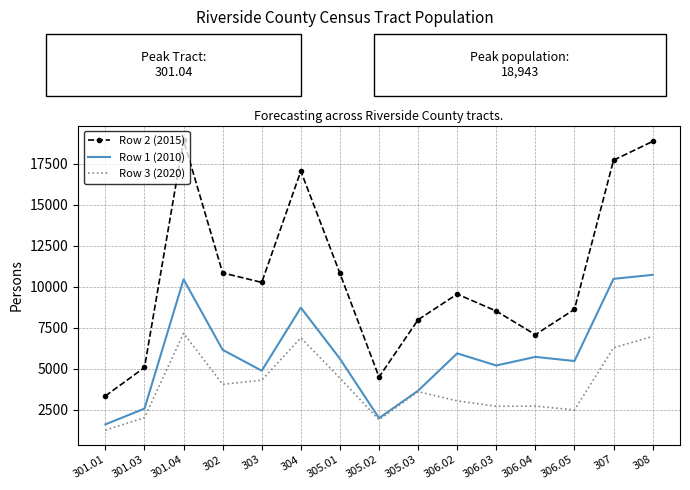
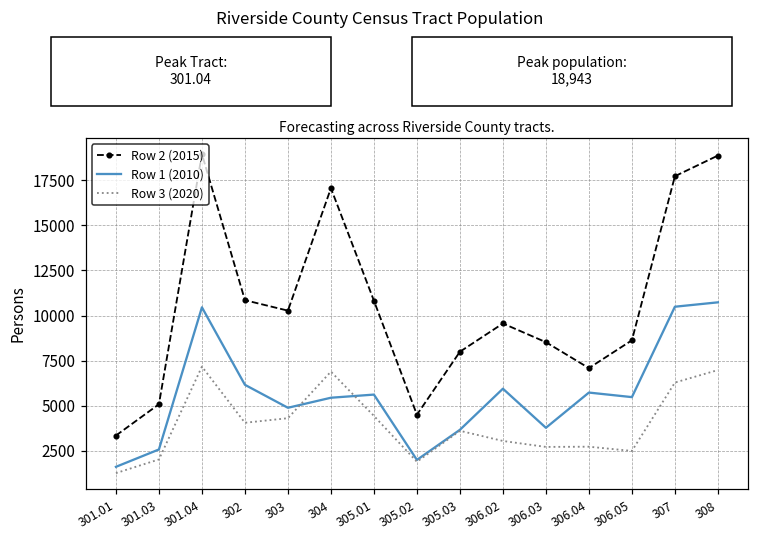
Row 1 (2010), 304: 8700 -> 5400
Row 1 (2010), 306.03: 5200 -> 3800
